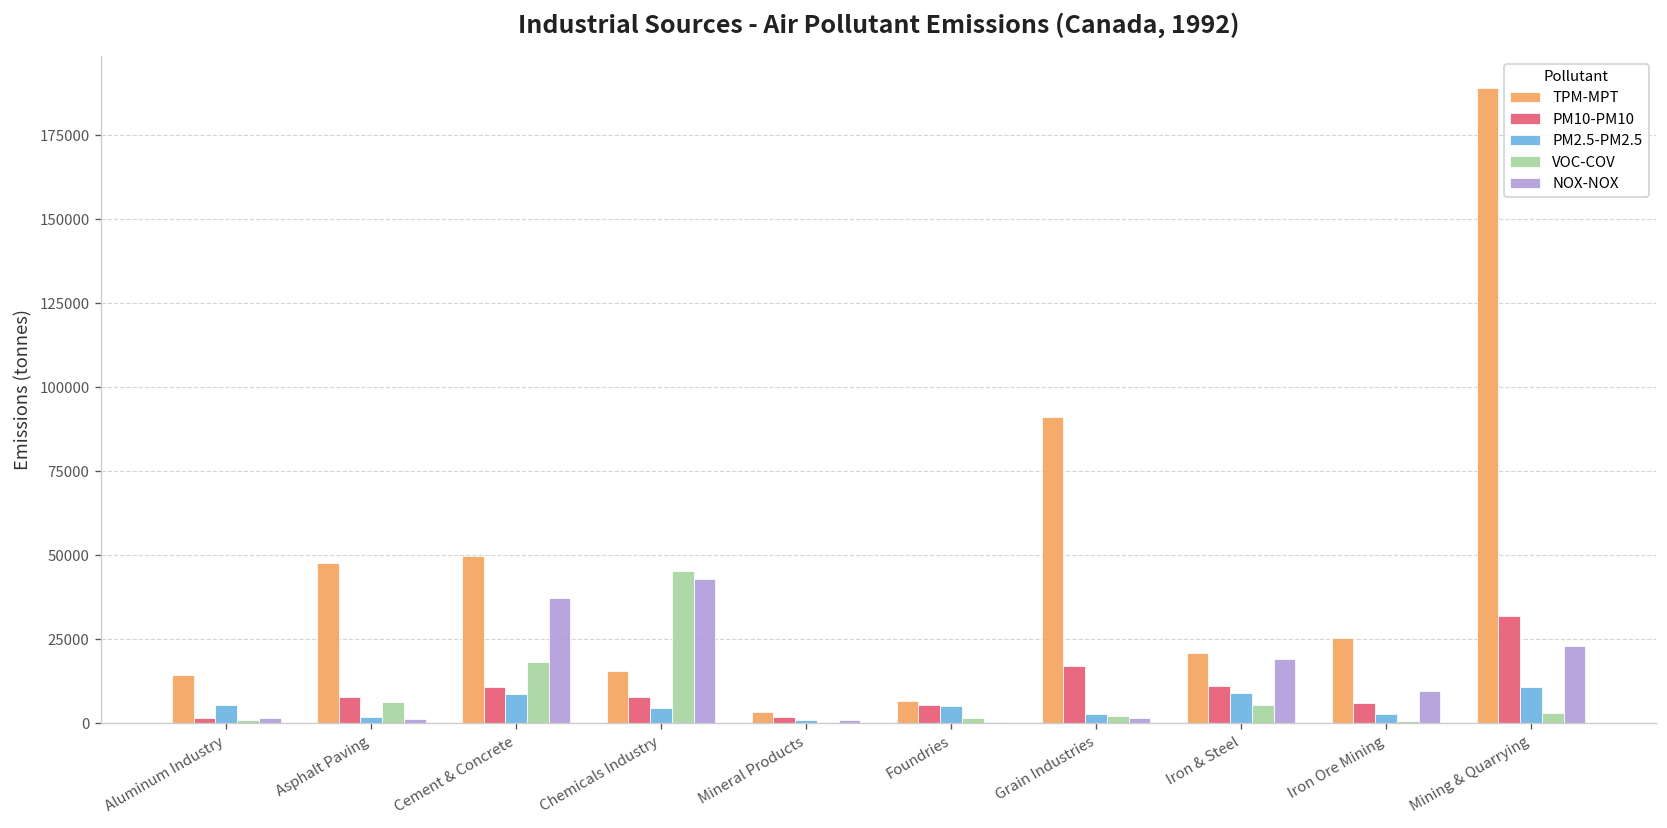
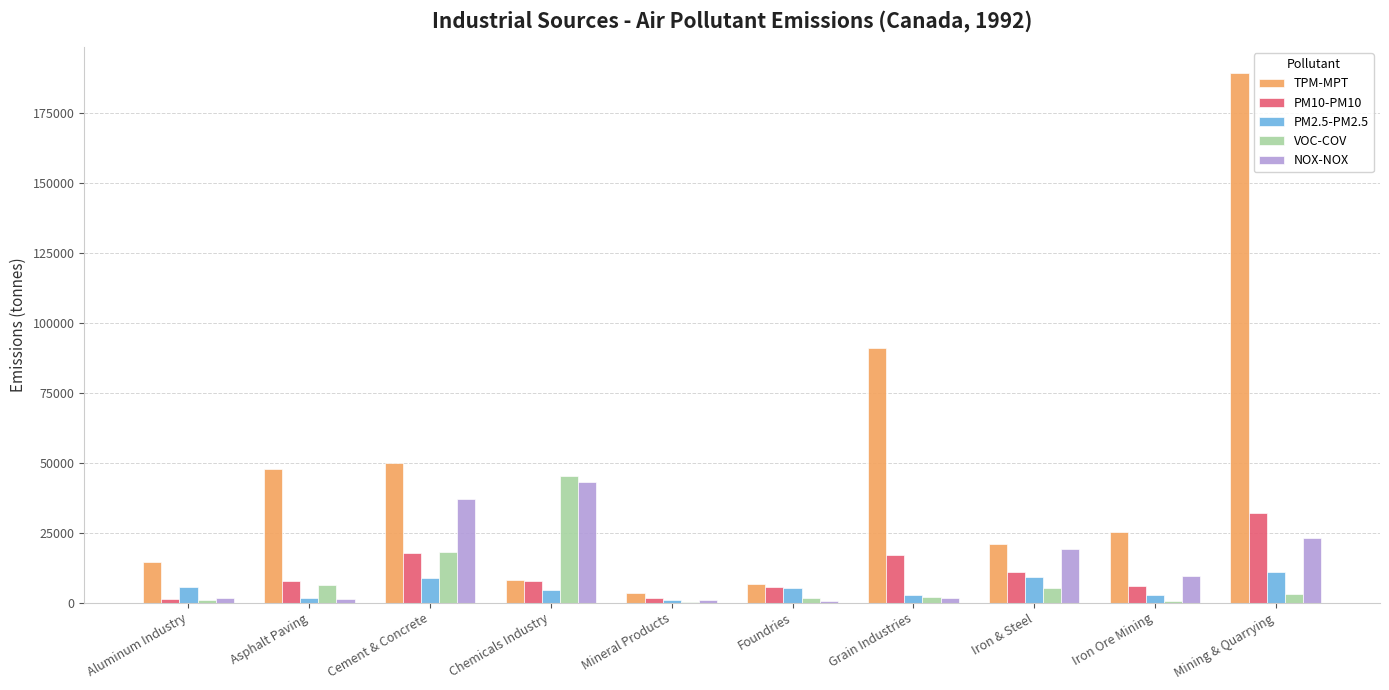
PM10-PM10, Cement & Concrete: 11000 -> 18000
TPM-MPT, Chemicals Industry: 16000 -> 8000
